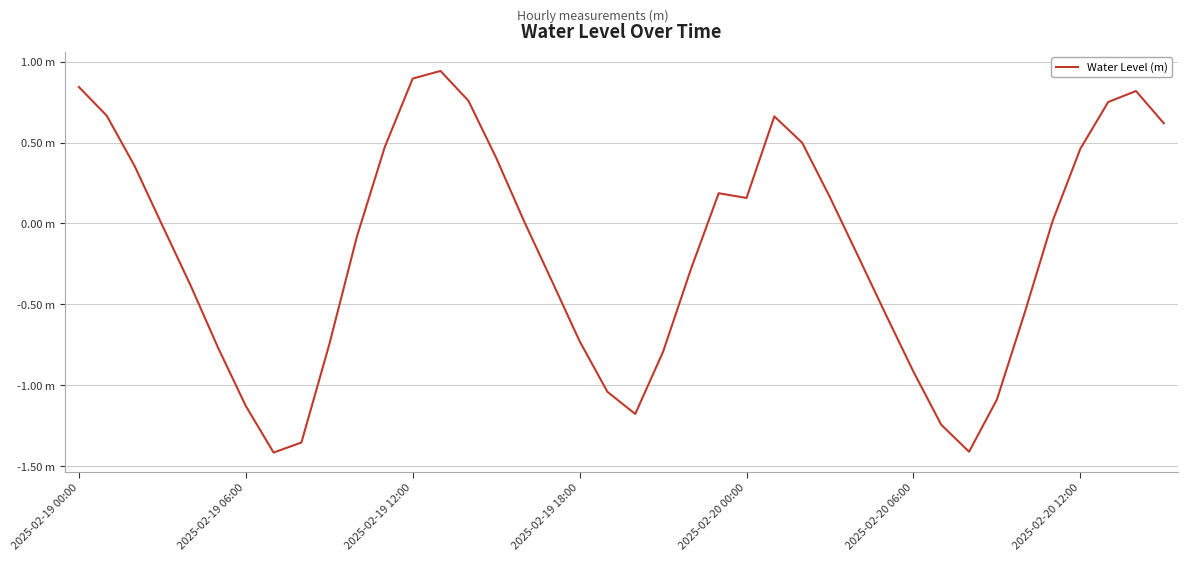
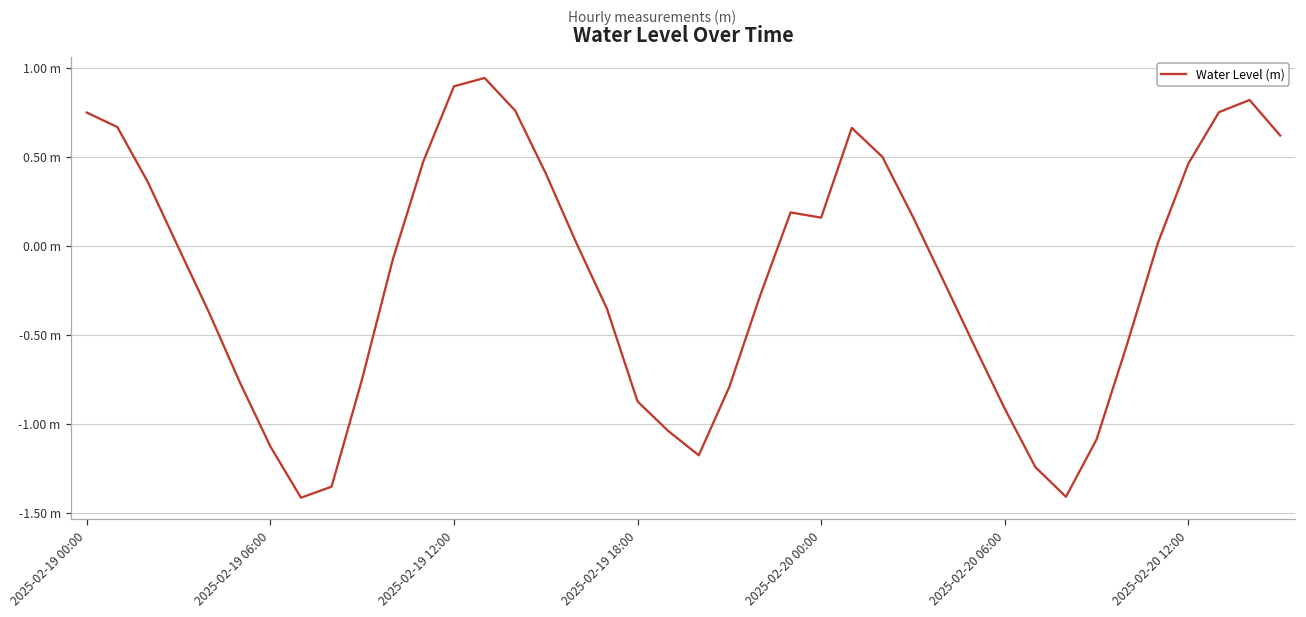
2025-02-19 00:00: 0.84 m -> 0.75 m
2025-02-19 18:00: -0.73 m -> -0.87 m
